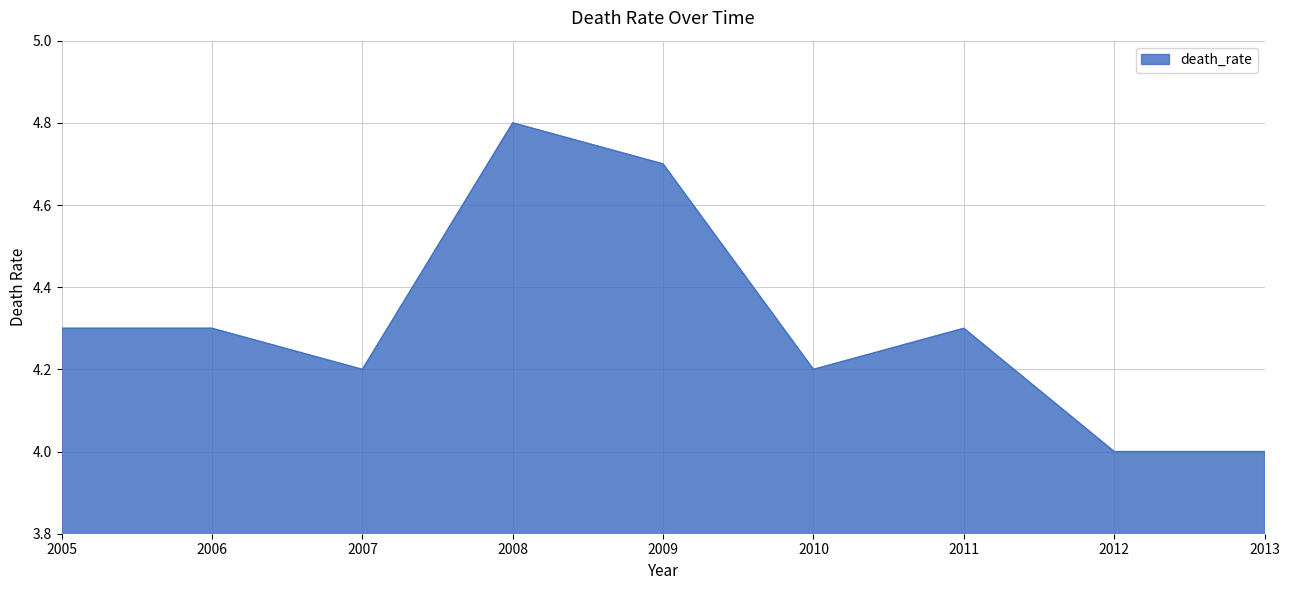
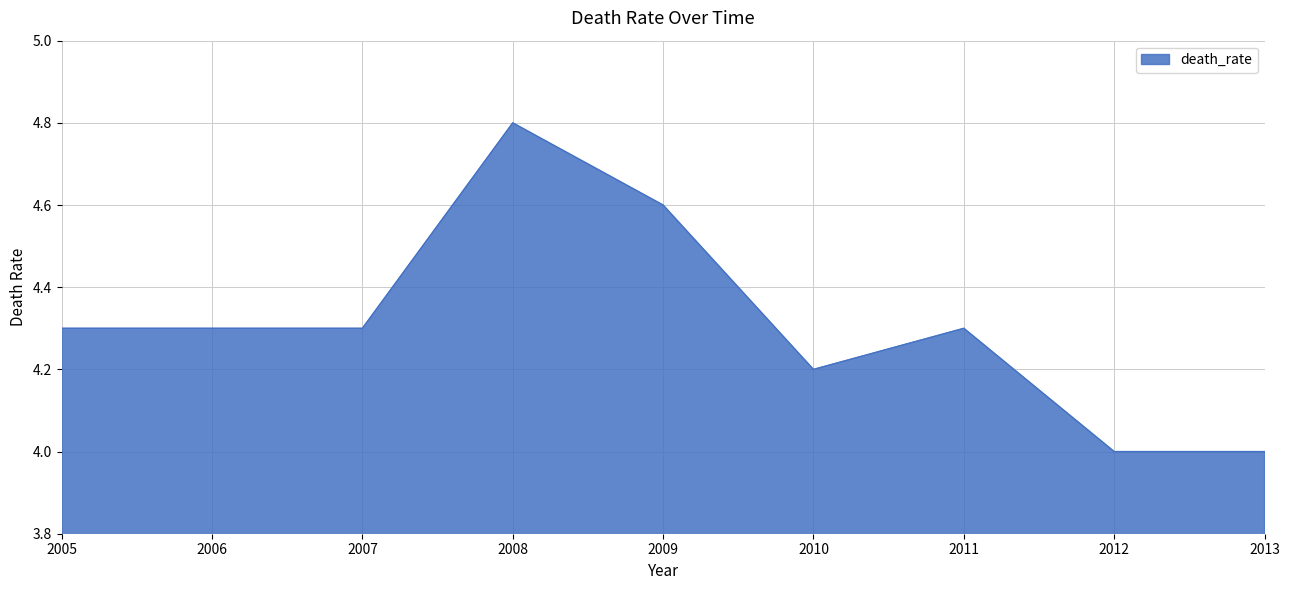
2007: 4.2 -> 4.3
2009: 4.7 -> 4.6
